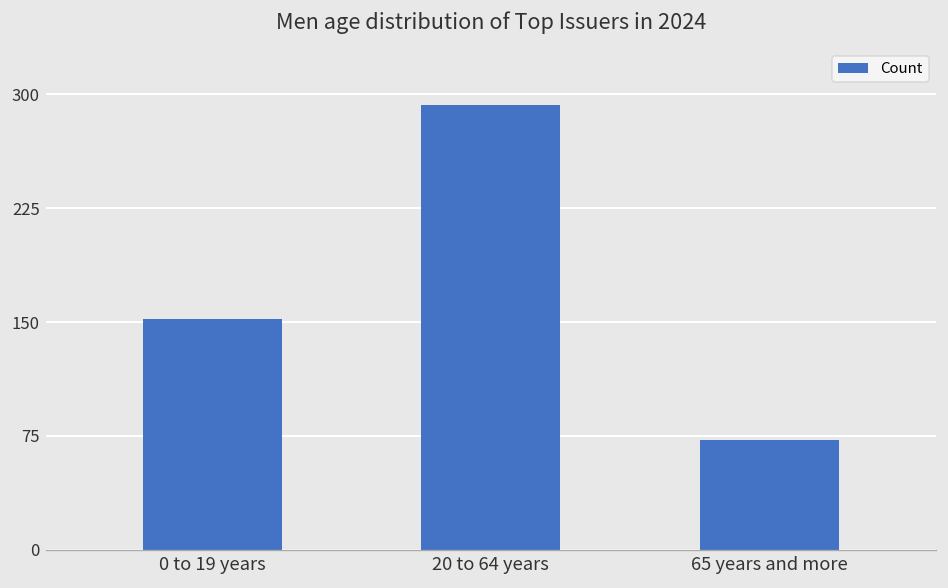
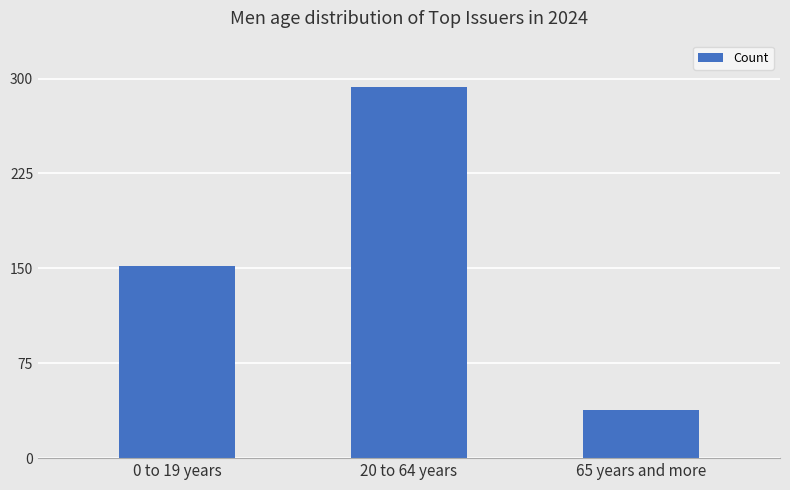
65 years and more: 72 -> 38
